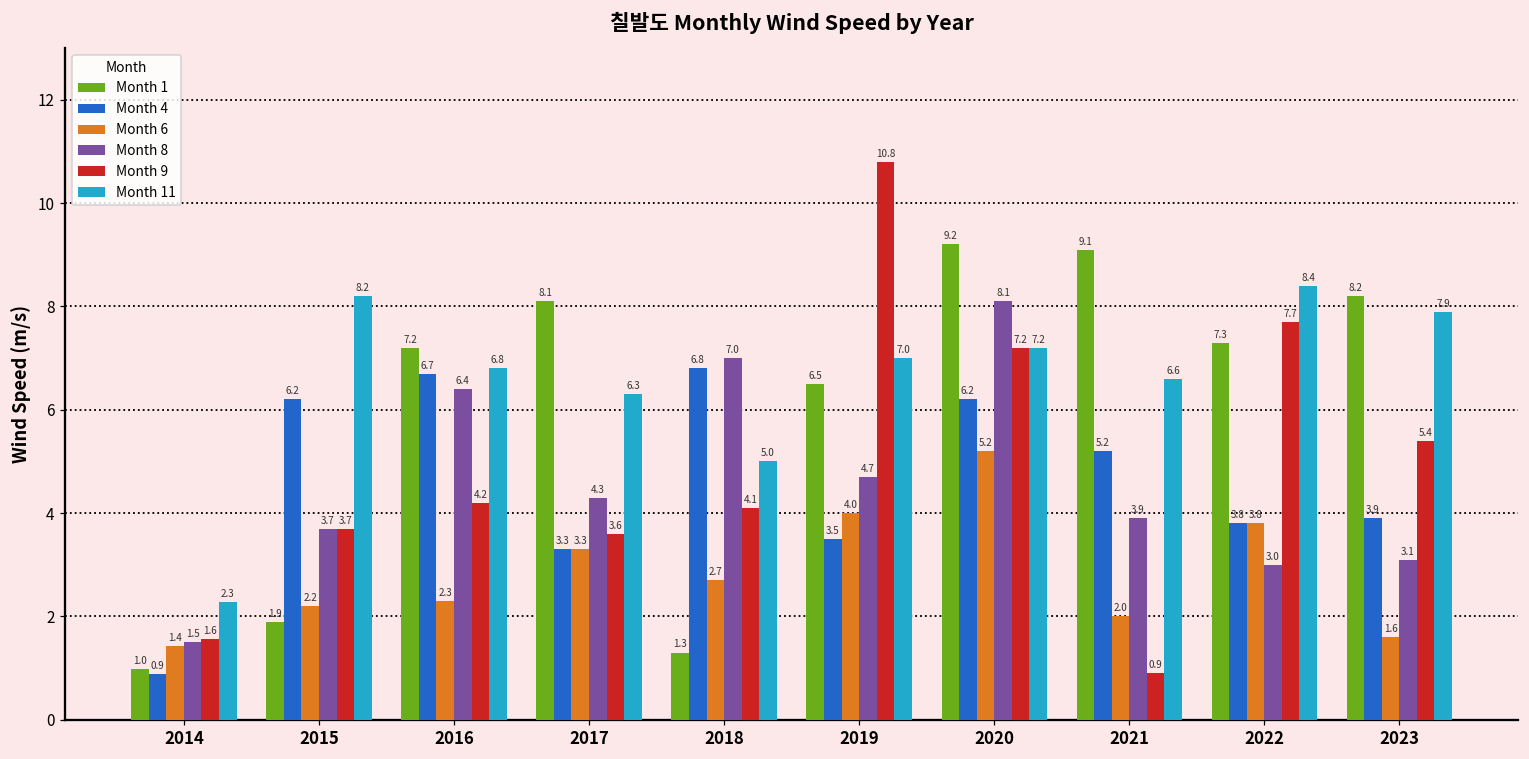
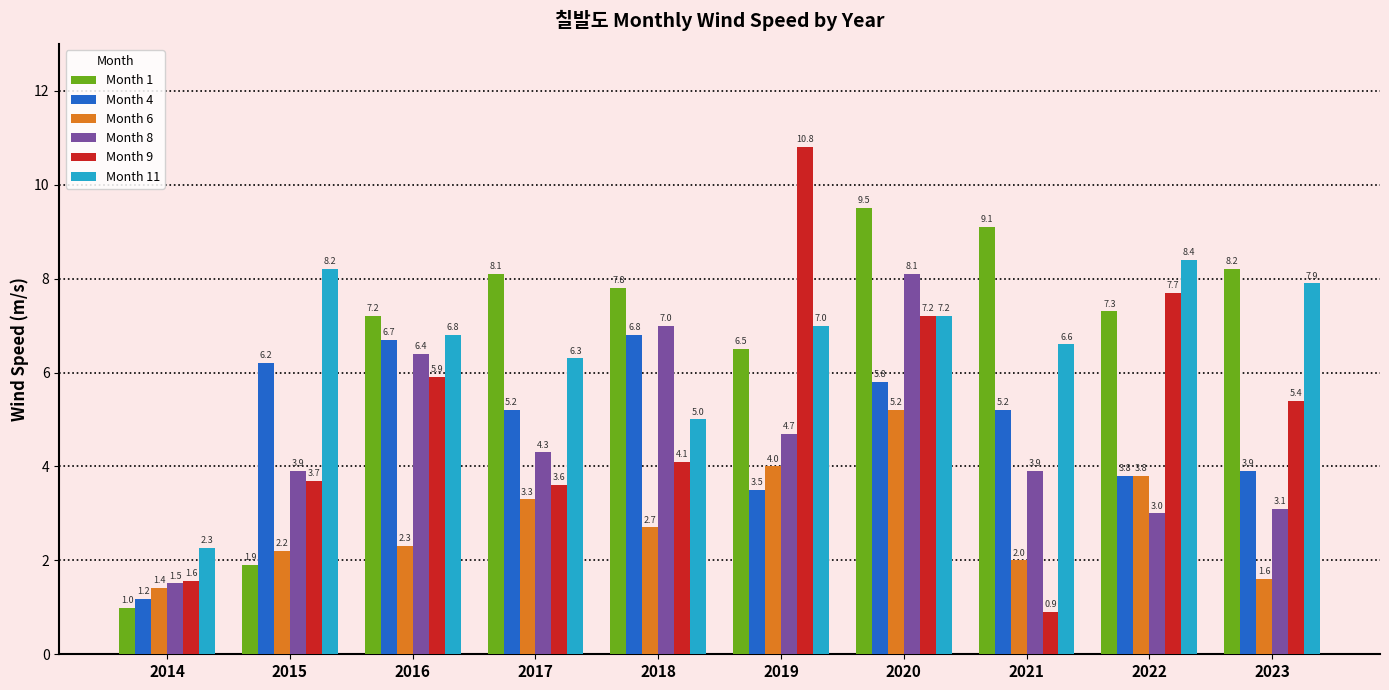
Month 4, 2014: 0.9 -> 1.2
Month 8, 2015: 3.7 -> 3.9
Month 9, 2016: 4.2 -> 5.9
Month 4, 2017: 3.3 -> 5.2
Month 1, 2018: 1.3 -> 7.8
Month 1, 2020: 9.2 -> 9.5
Month 4, 2020: 6.2 -> 5.8
